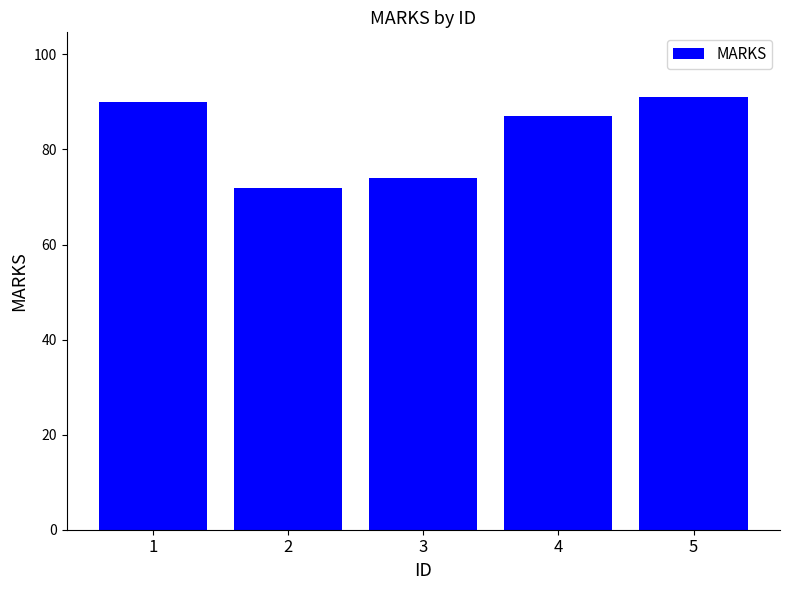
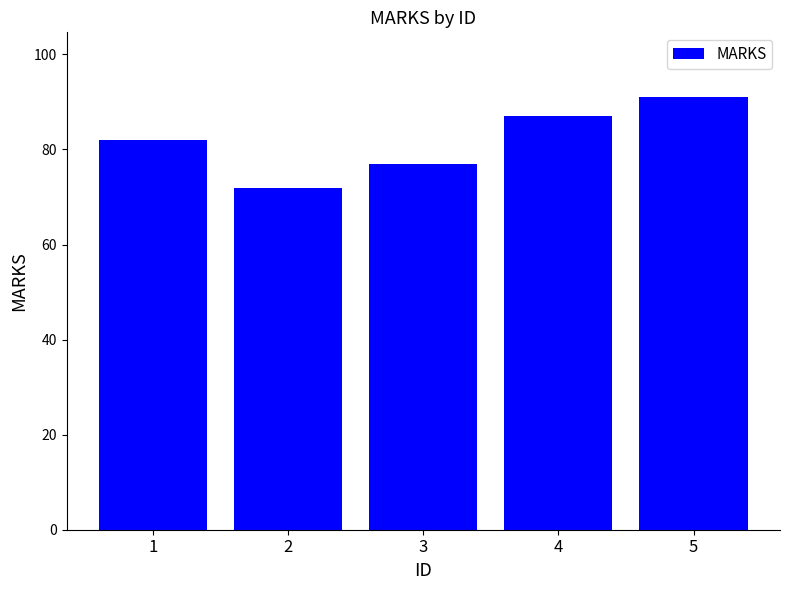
1: 90 -> 82
3: 74 -> 77
